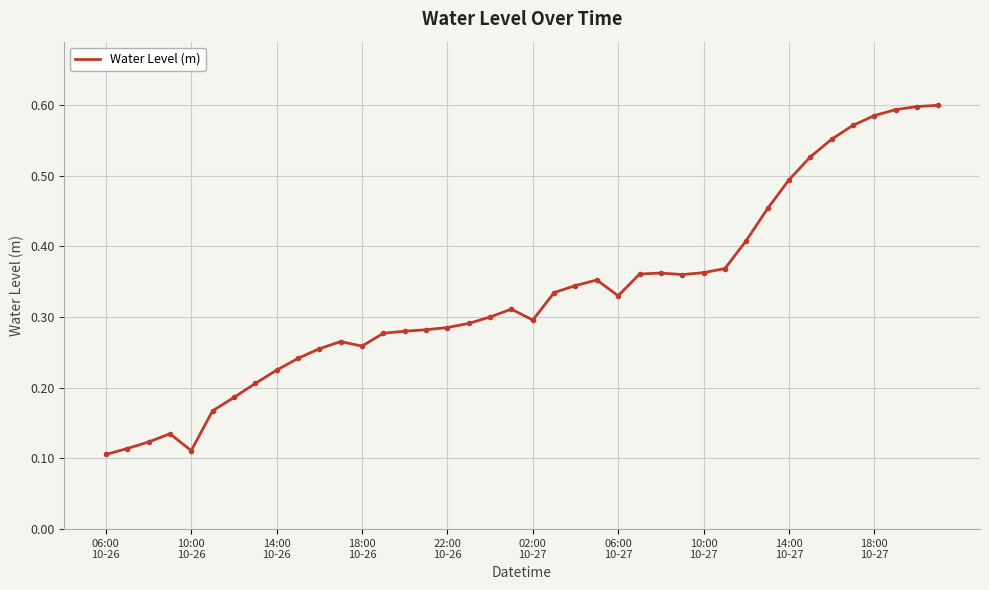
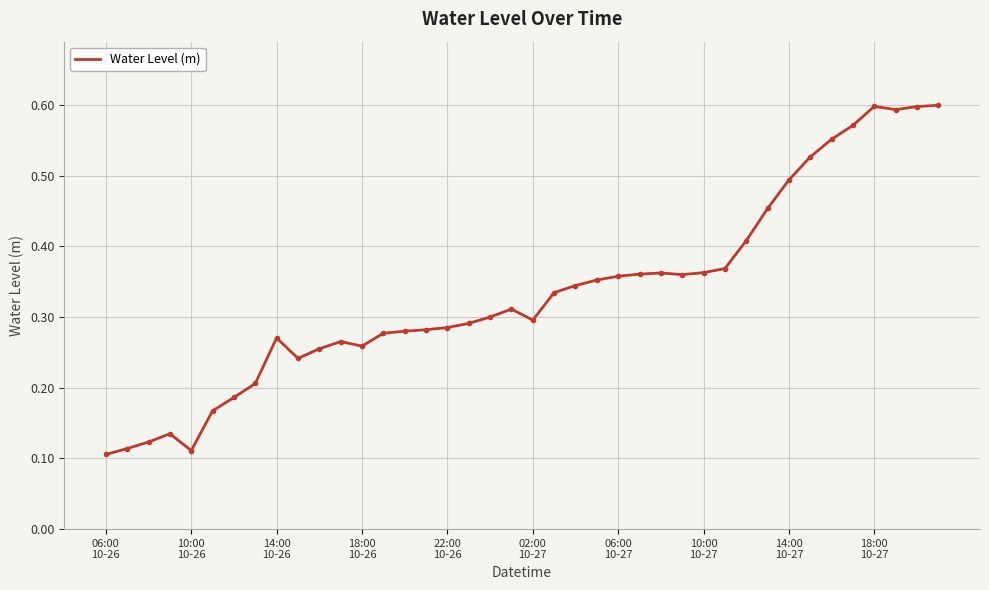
14:00 10-26: 0.22 -> 0.27
06:00 10-27: 0.33 -> 0.36
18:00 10-27: 0.58 -> 0.60
